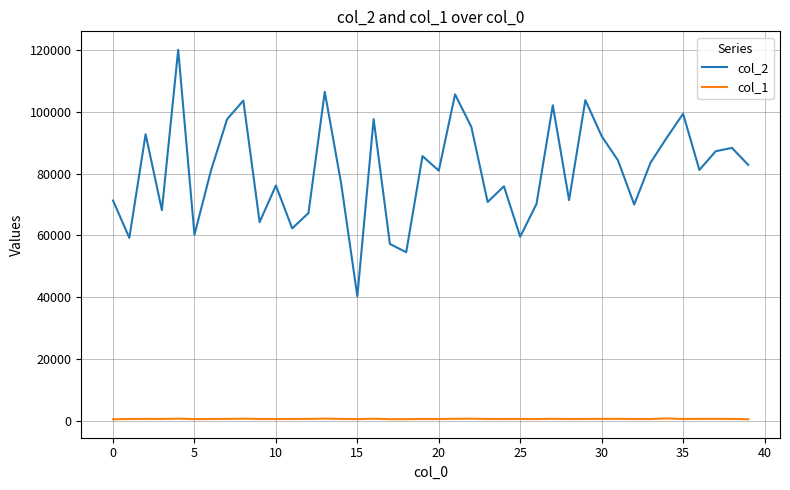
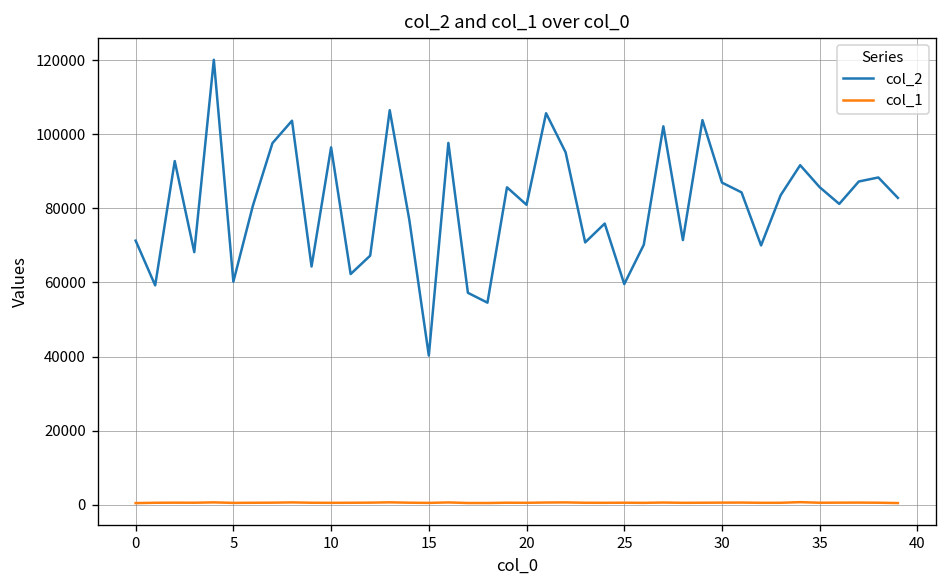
col_2, 10: 76000 -> 96000
col_2, 30: 92000 -> 87000
col_2, 35: 99000 -> 86000
